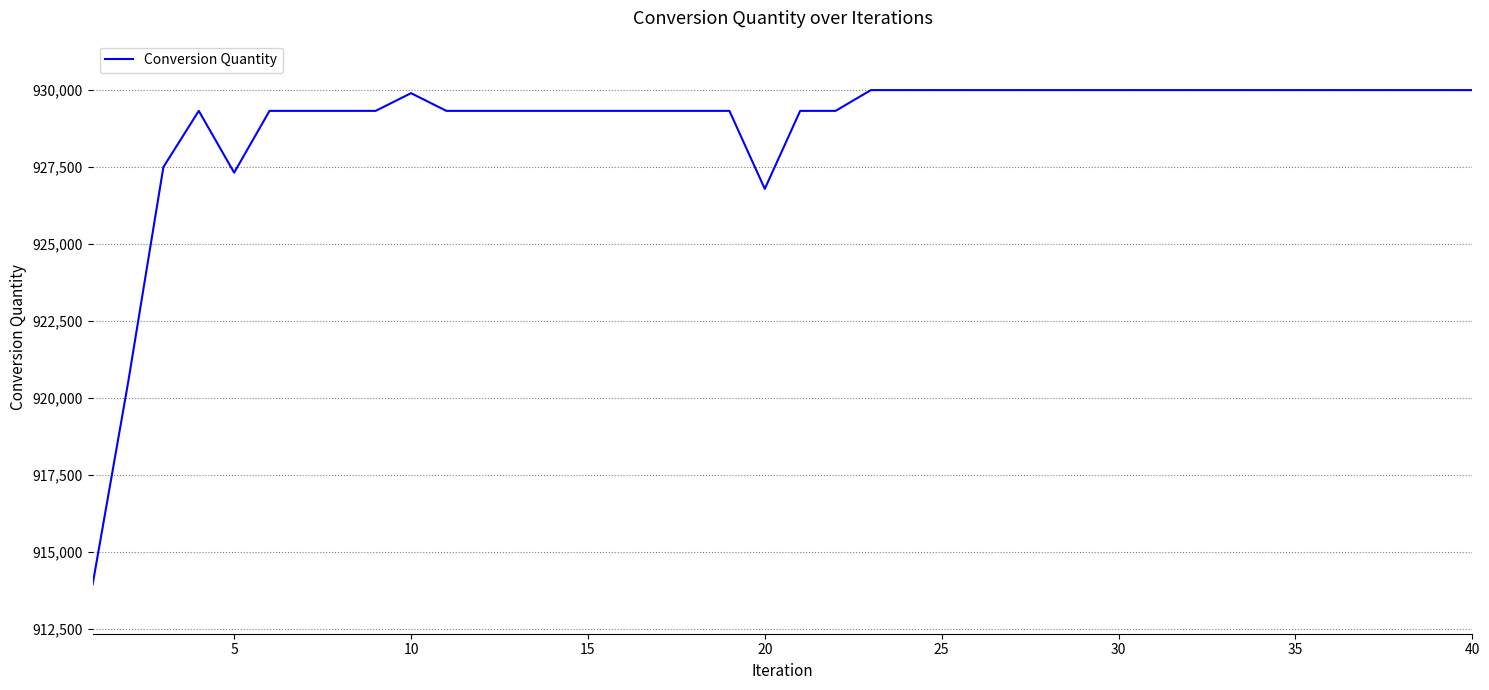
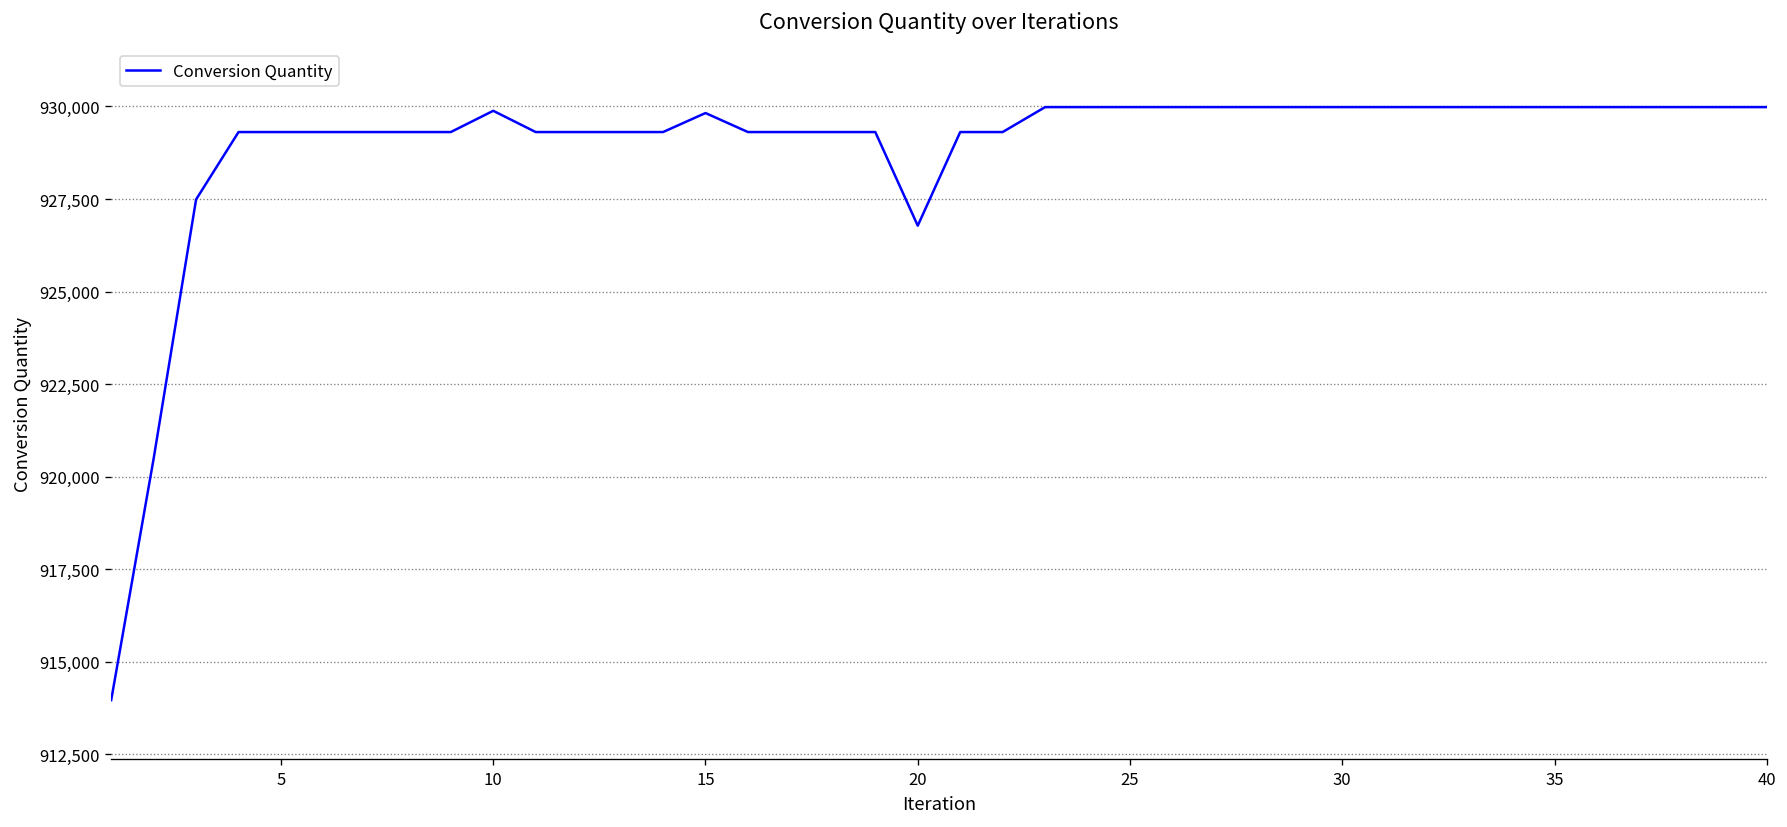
5: 927,300 -> 929,300
15: 929,300 -> 929,800
